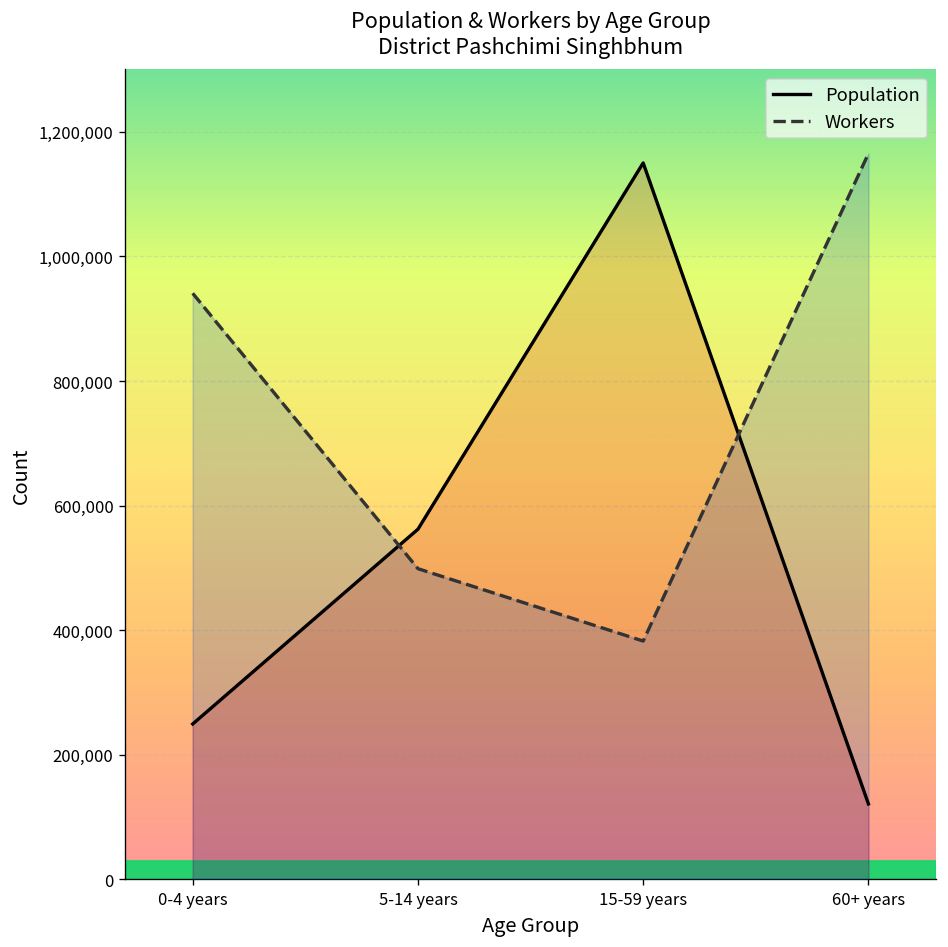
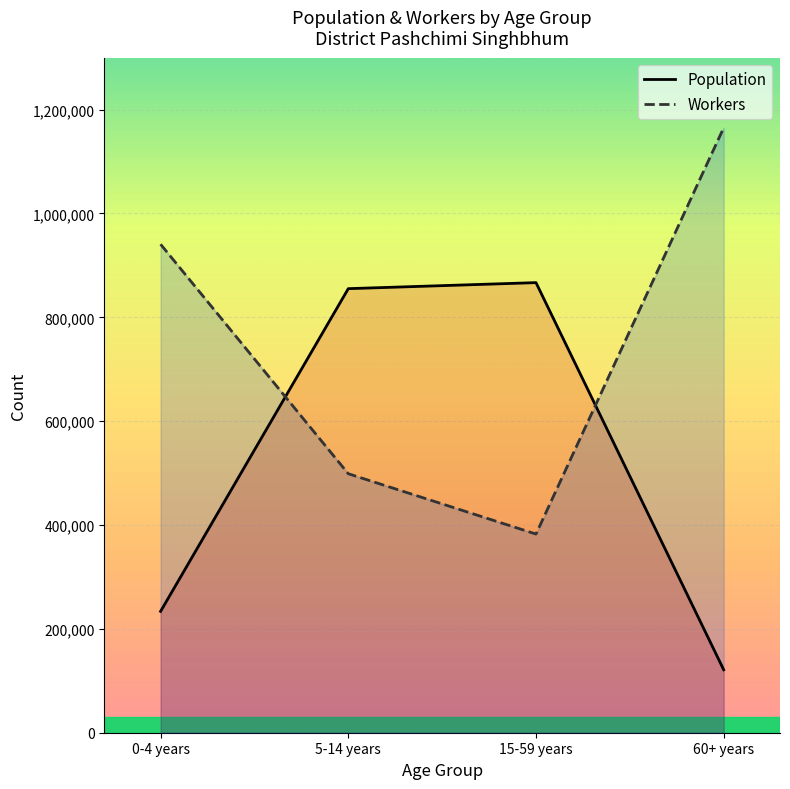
Population, 0-4 years: 250,000 -> 230,000
Population, 5-14 years: 560,000 -> 860,000
Population, 15-59 years: 1,150,000 -> 870,000
